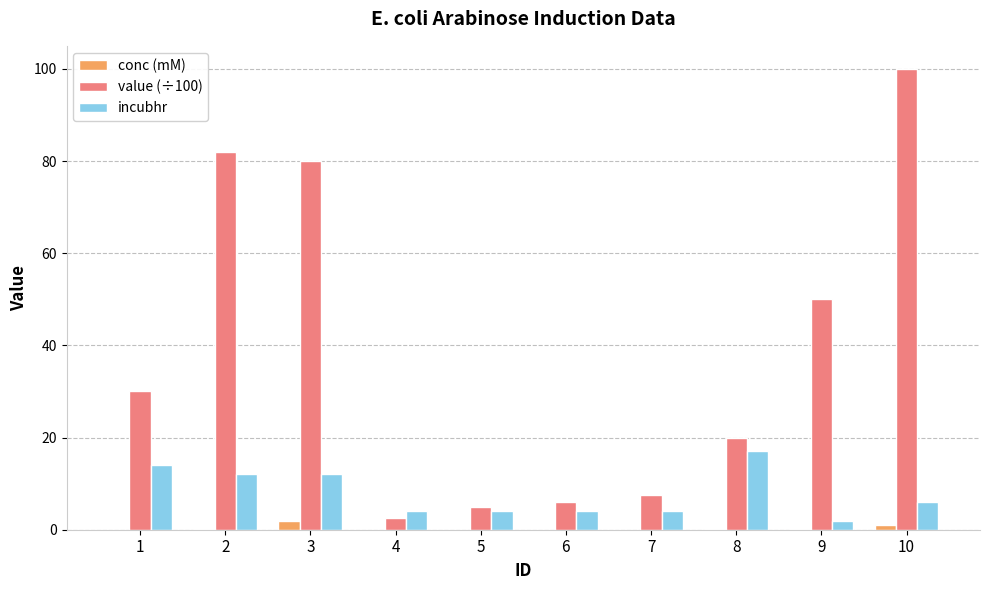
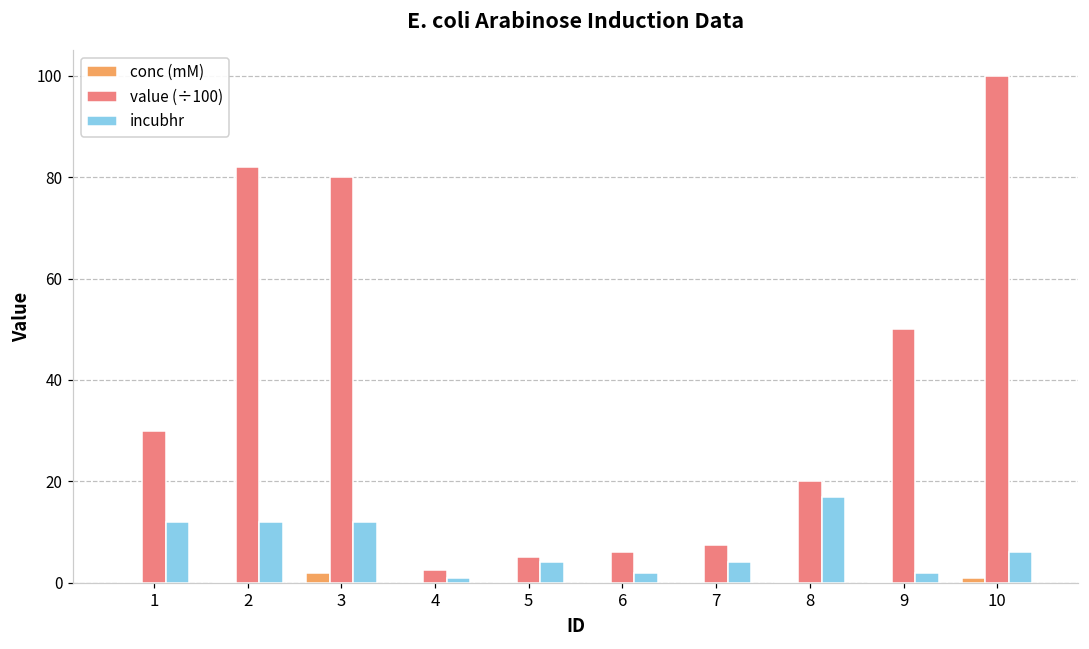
incubhr, 1: 14 -> 12
incubhr, 4: 4 -> 1
incubhr, 6: 4 -> 2
